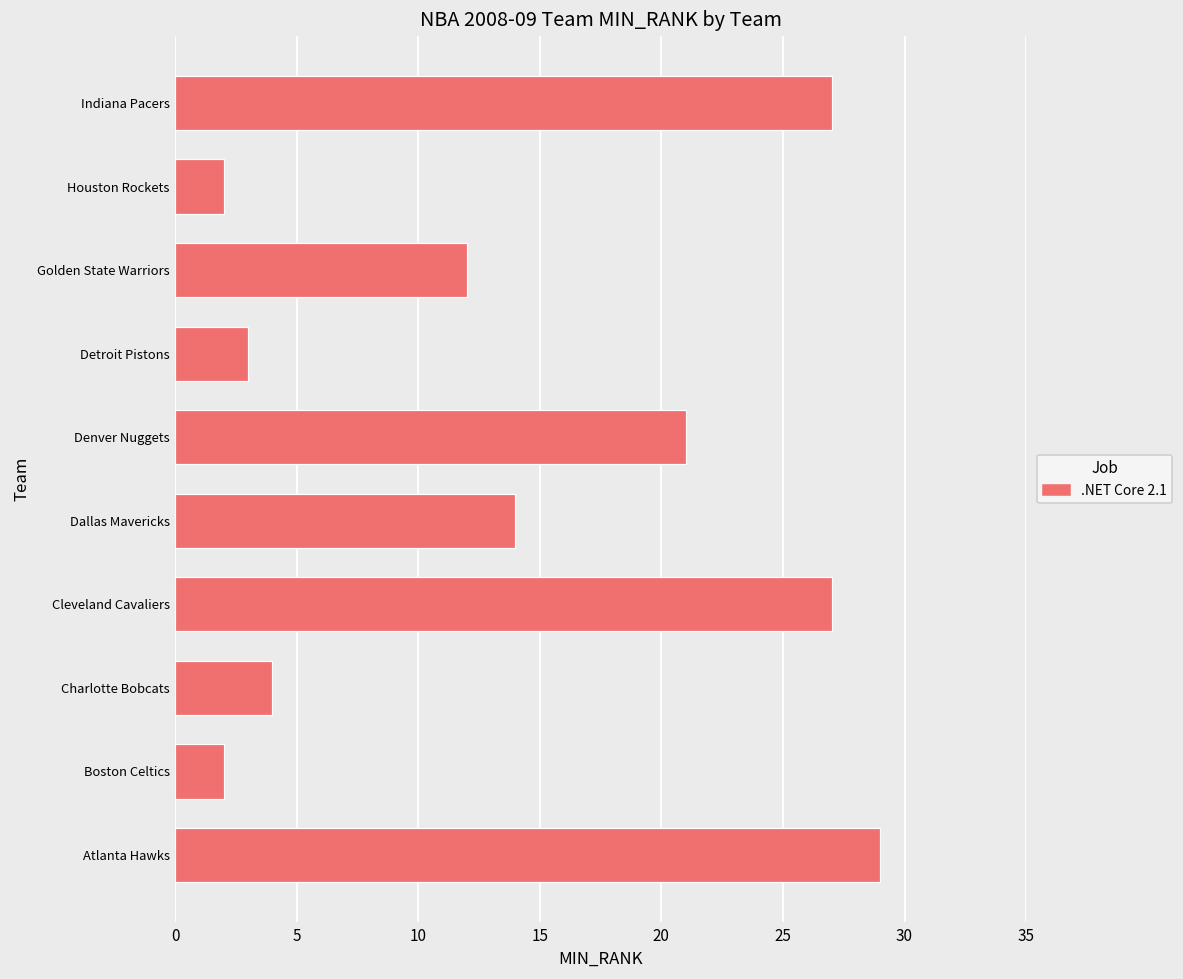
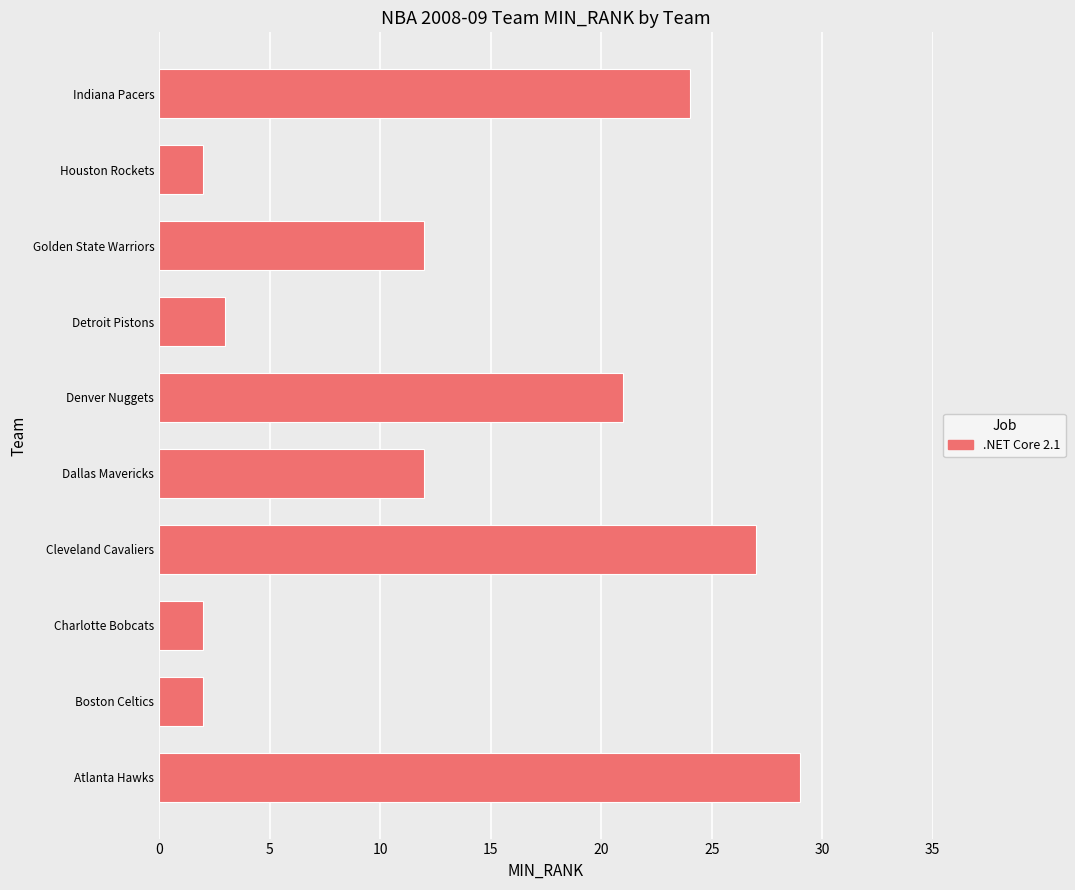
Indiana Pacers: 27 -> 24
Dallas Mavericks: 14 -> 12
Charlotte Bobcats: 4 -> 2
